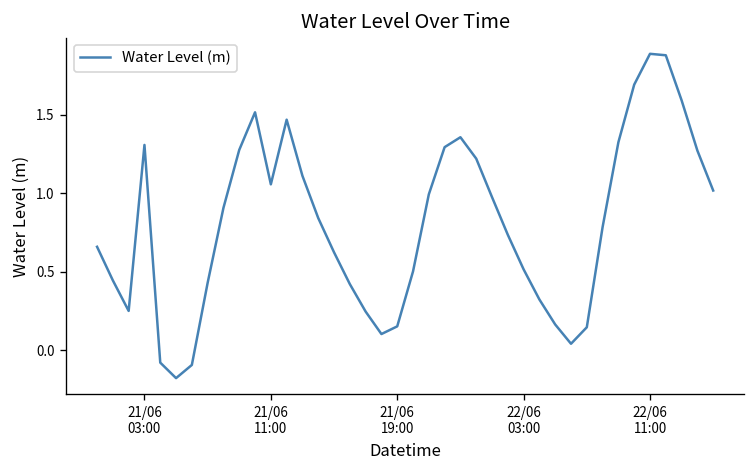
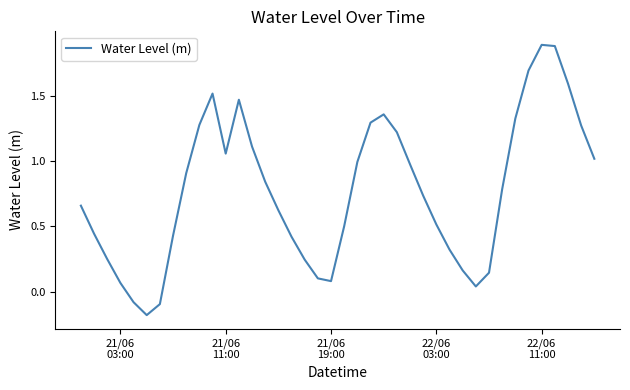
21/06 03:00: 1.31 -> 0.07
21/06 19:00: 0.15 -> 0.08
